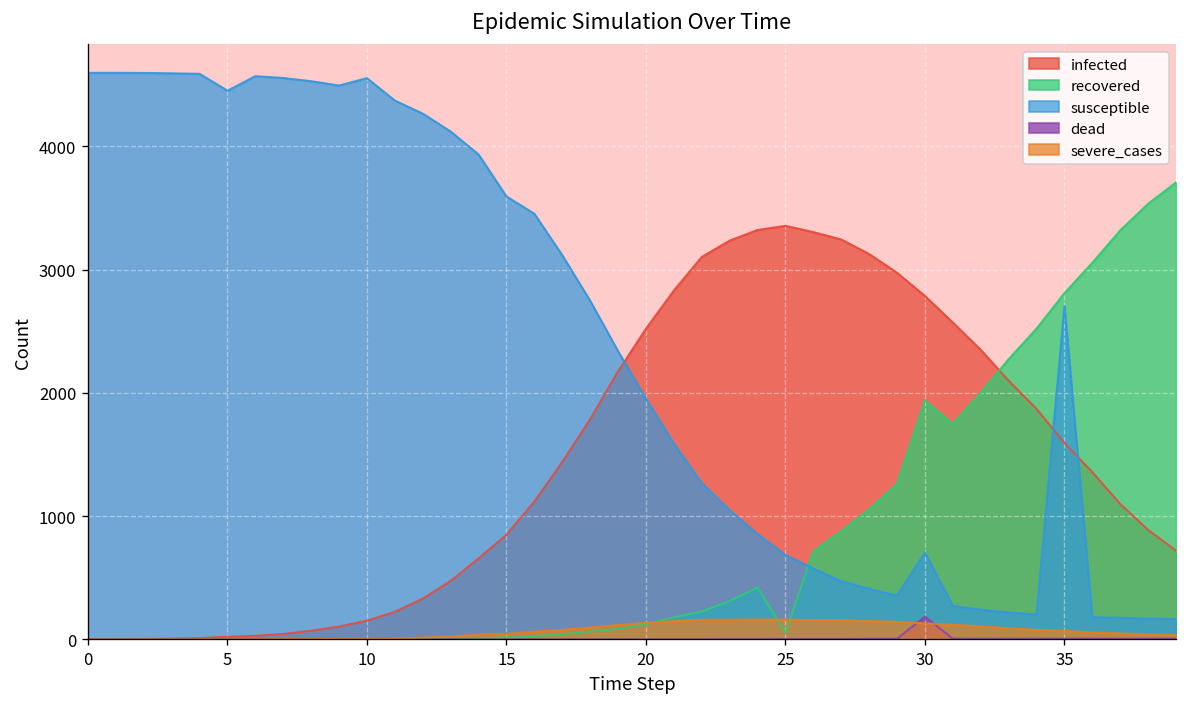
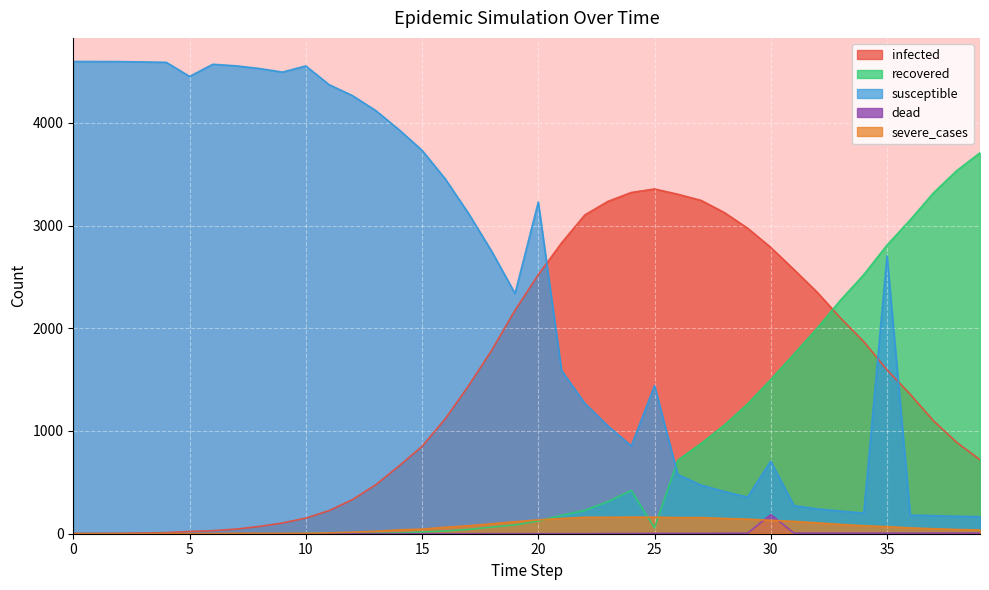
susceptible, 15: 3590 -> 3730
susceptible, 20: 1960 -> 3230
susceptible, 25: 690 -> 1440
recovered, 30: 1940 -> 1500
